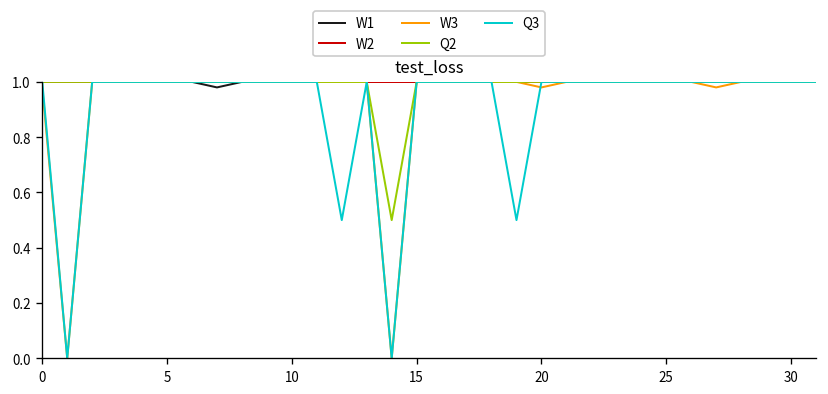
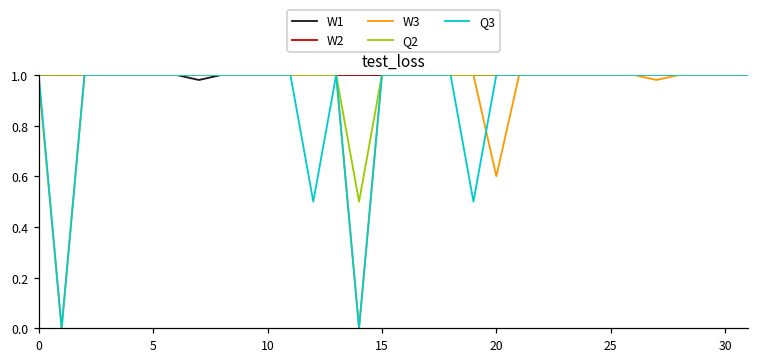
W3, 20: 0.98 -> 0.60
